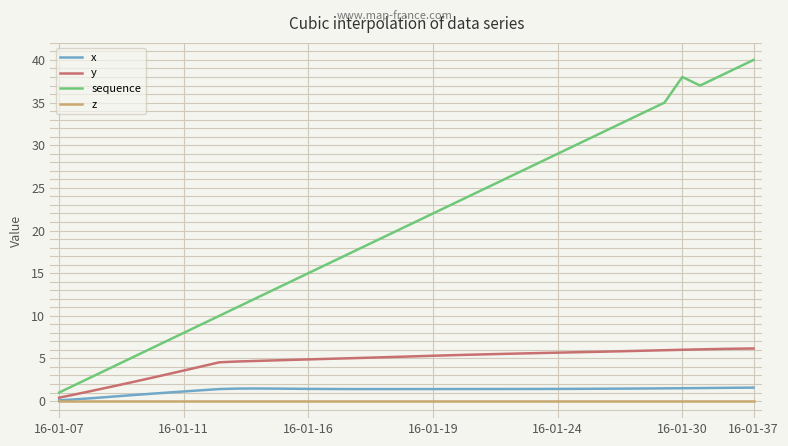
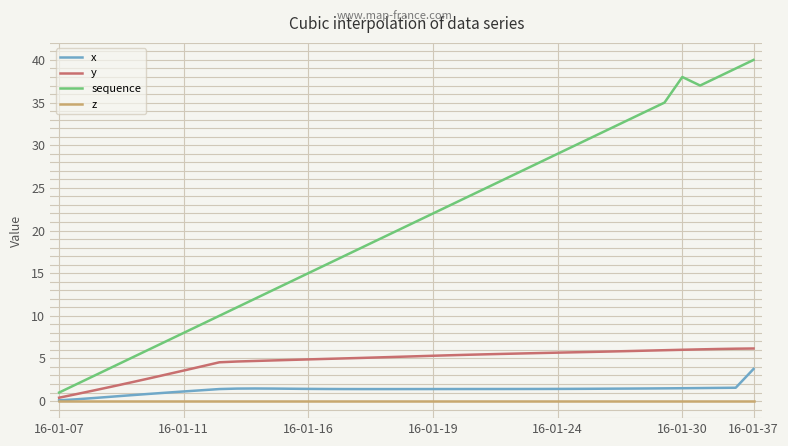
x, 16-01-37: 2 -> 4
